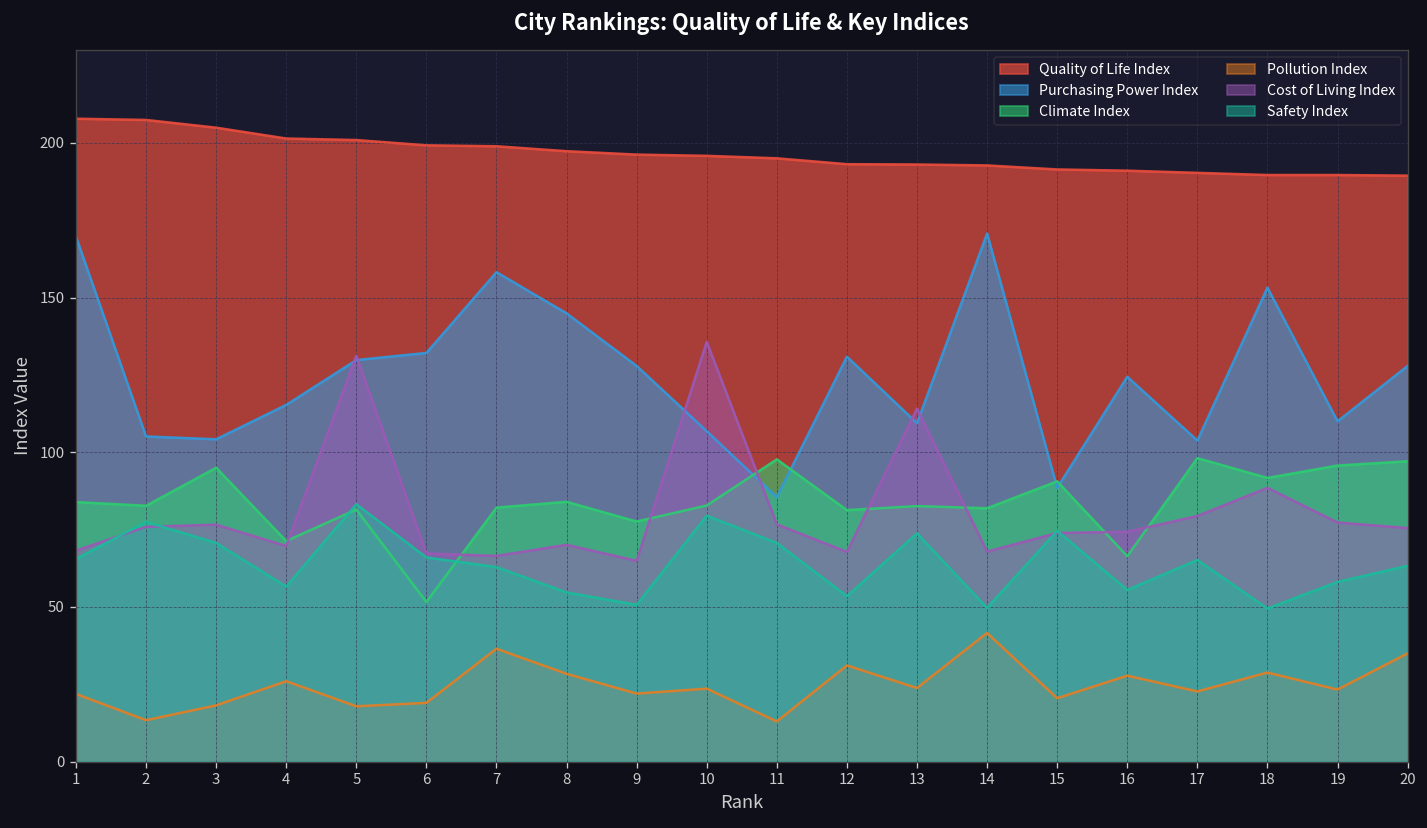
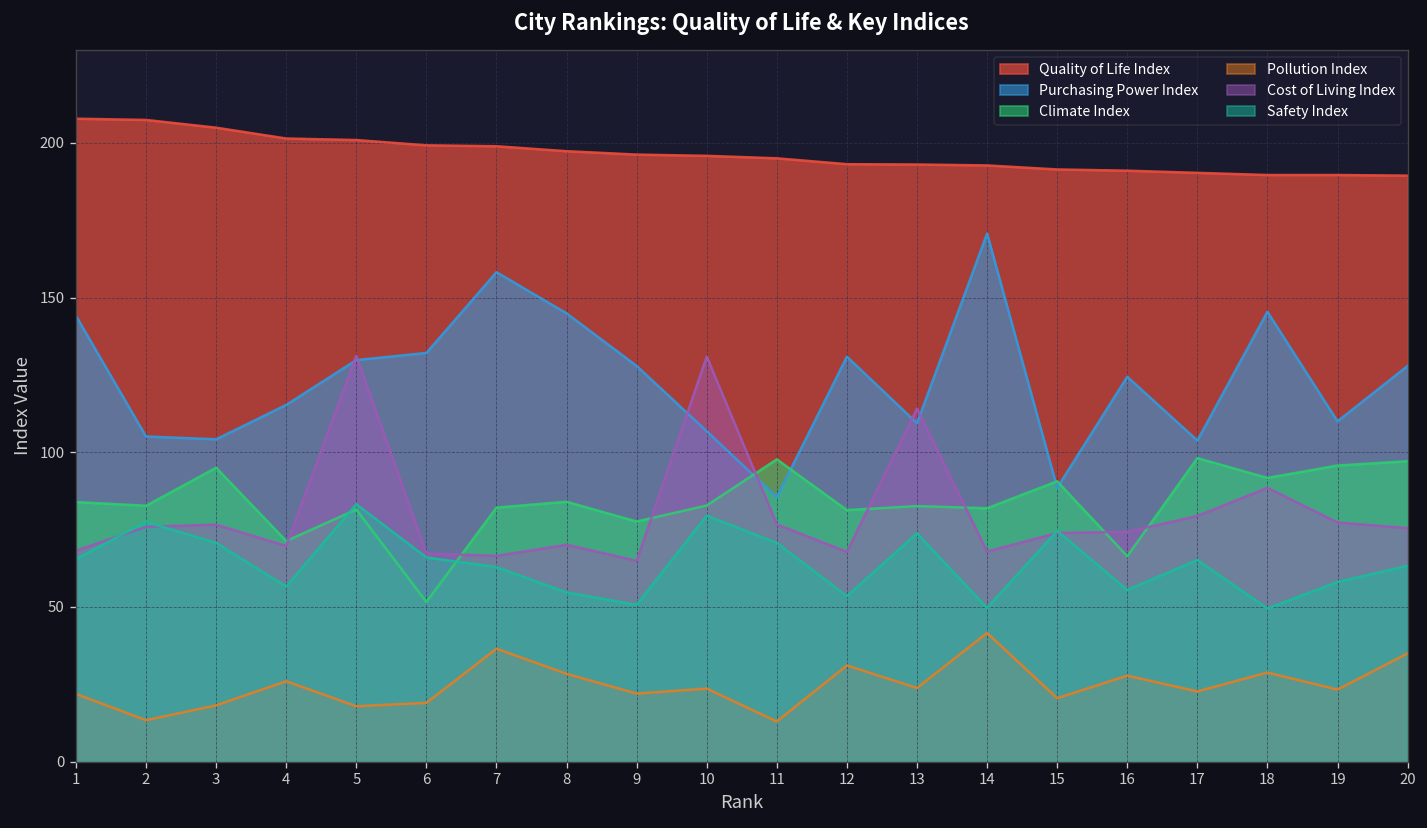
Purchasing Power Index, 1: 170 -> 144
Cost of Living Index, 10: 136 -> 131
Purchasing Power Index, 18: 153 -> 145
